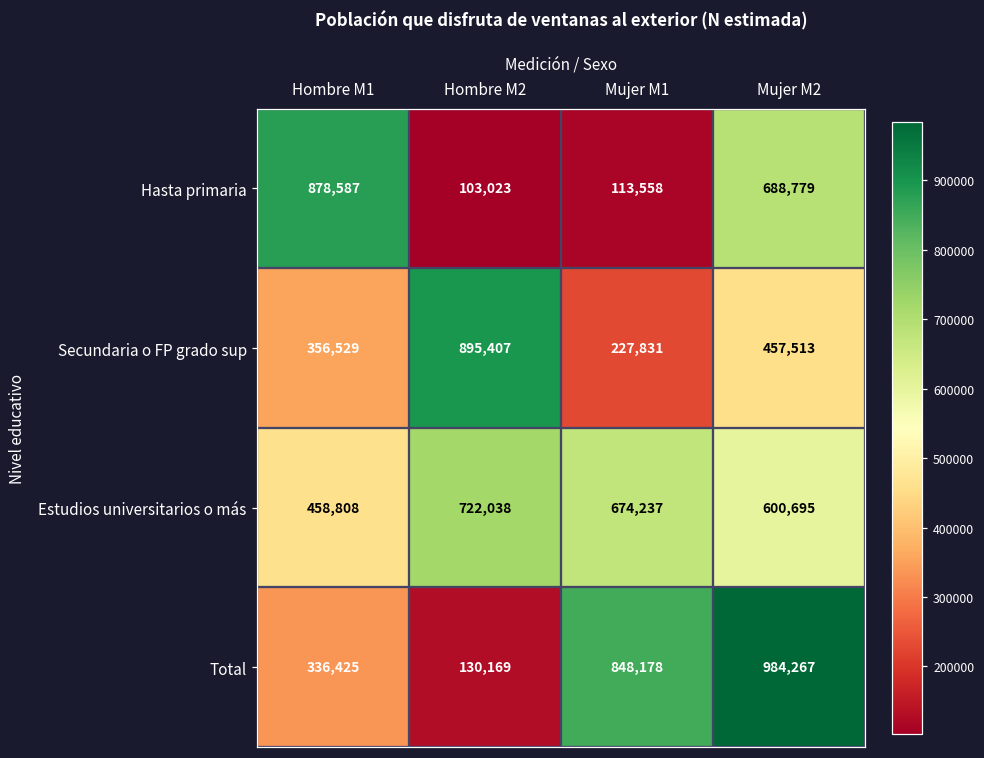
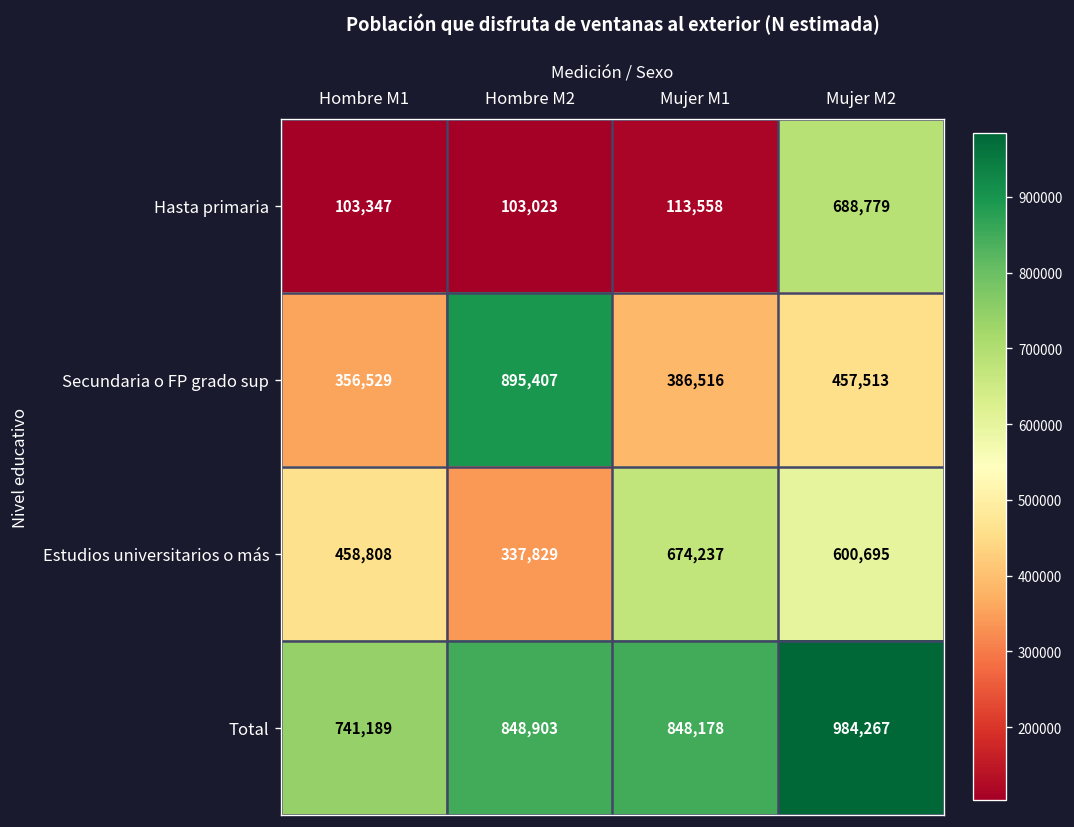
Hasta primaria, Hombre M1: 878,587 -> 103,347
Secundaria o FP grado sup, Mujer M1: 227,831 -> 386,516
Estudios universitarios o más, Hombre M2: 722,038 -> 337,829
Total, Hombre M1: 336,425 -> 741,189
Total, Hombre M2: 130,169 -> 848,903
